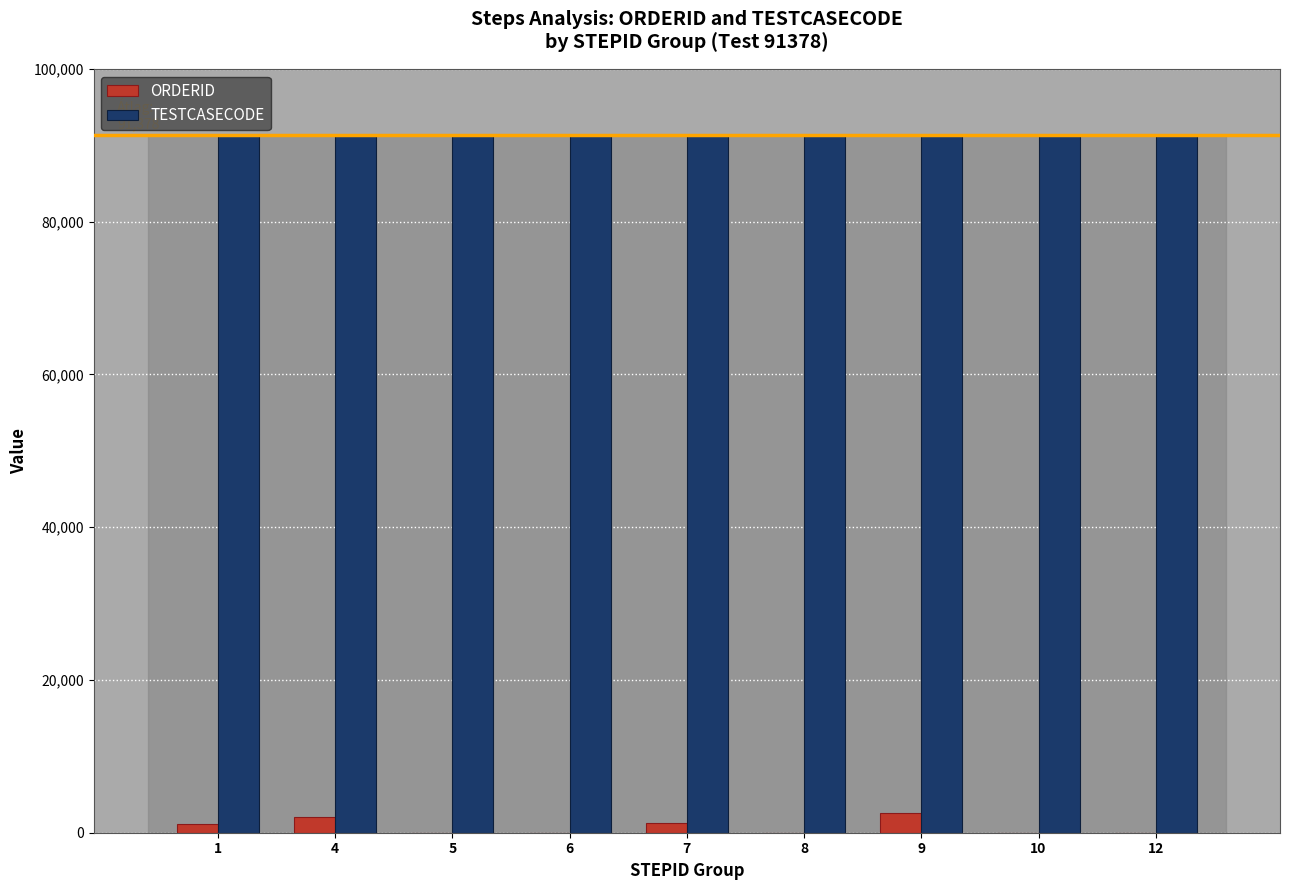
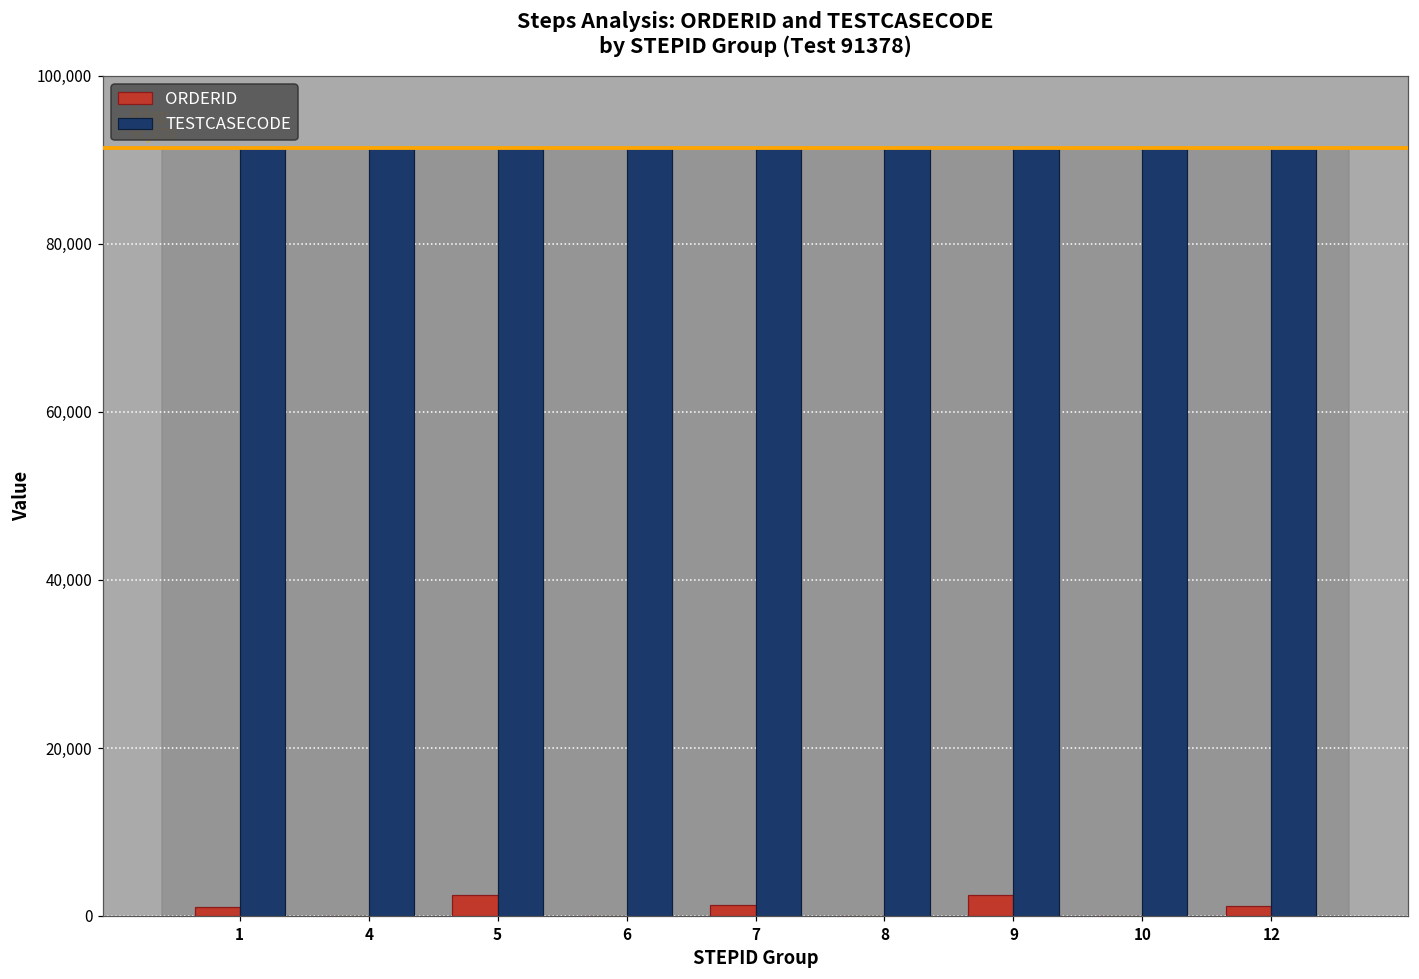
ORDERID, 4: 2,000 -> 0
ORDERID, 5: 0 -> 3,000
ORDERID, 12: 0 -> 1,000
